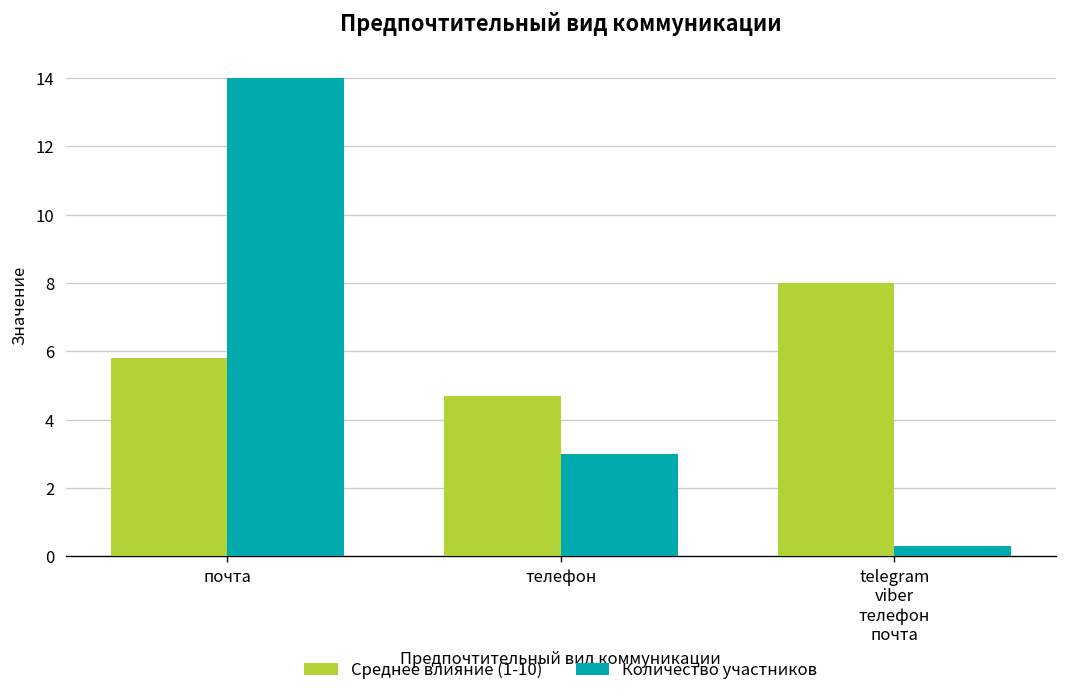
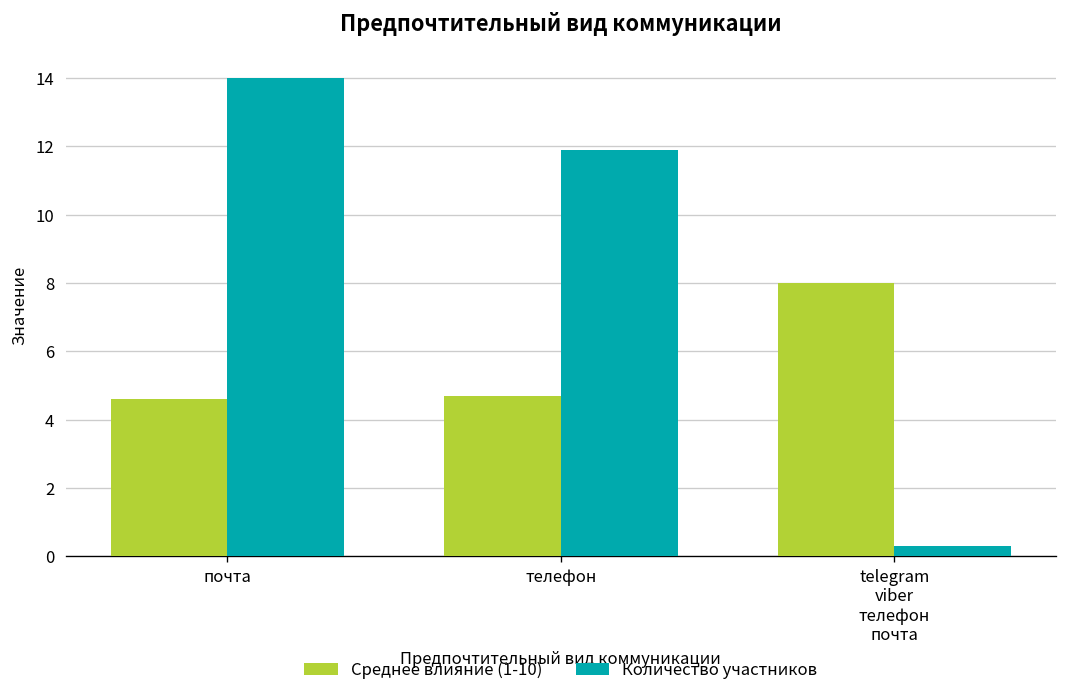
Среднее влияние (1-10), почта: 5.8 -> 4.6
Количество участников, телефон: 3.0 -> 11.9
